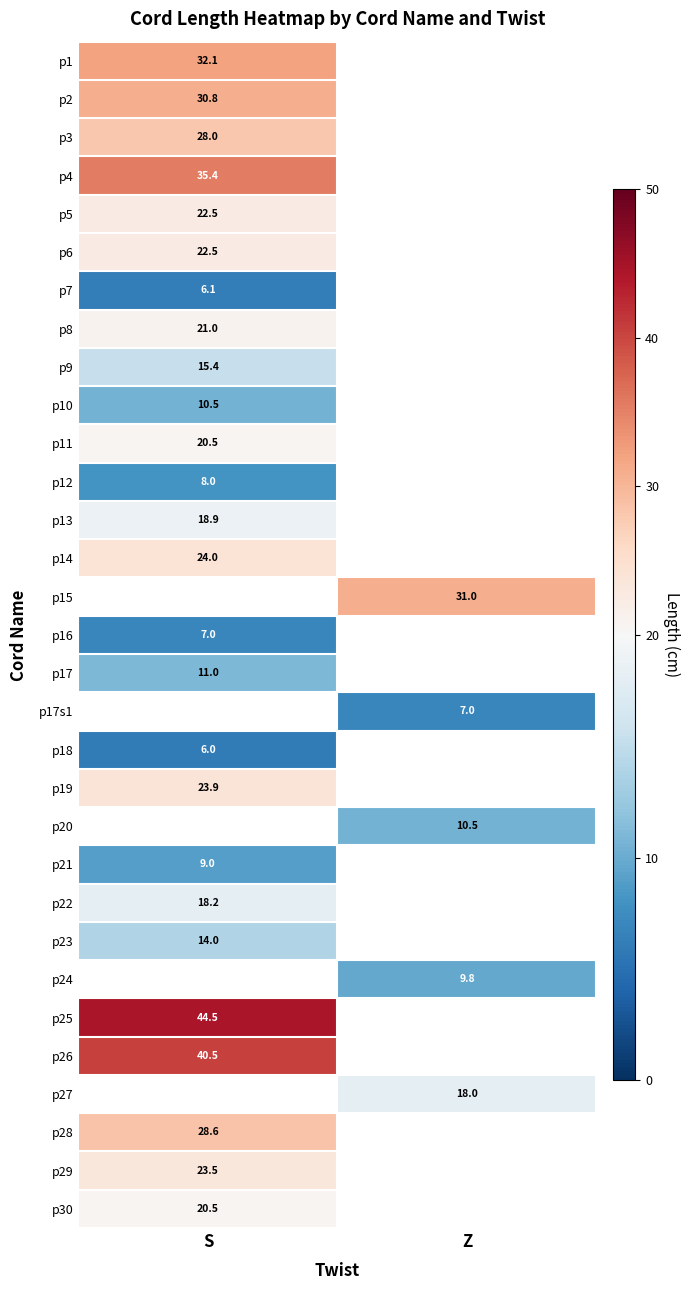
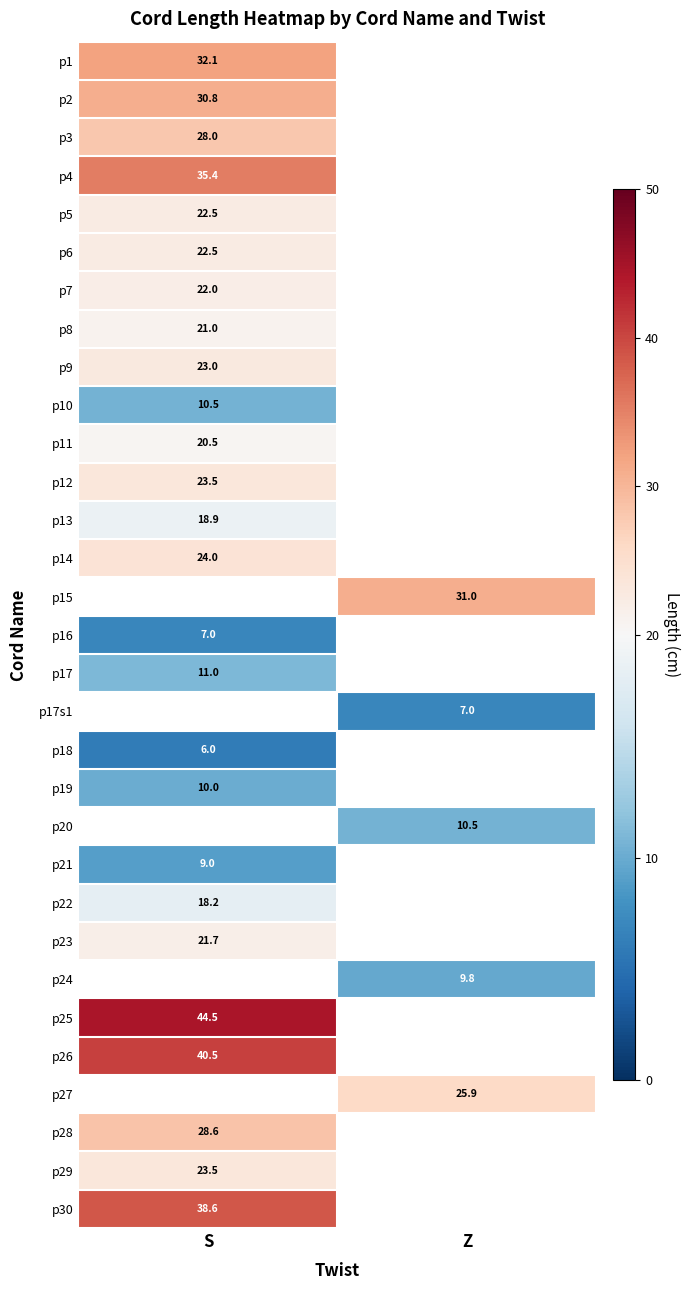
p7, S: 6.1 -> 22.0
p9, S: 15.4 -> 23.0
p12, S: 8.0 -> 23.5
p19, S: 23.9 -> 10.0
p23, S: 14.0 -> 21.7
p27, Z: 18.0 -> 25.9
p30, S: 20.5 -> 38.6
